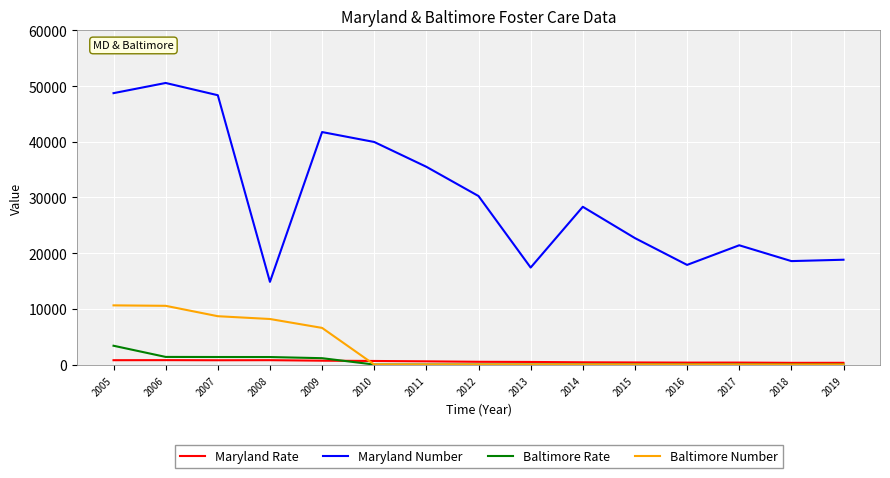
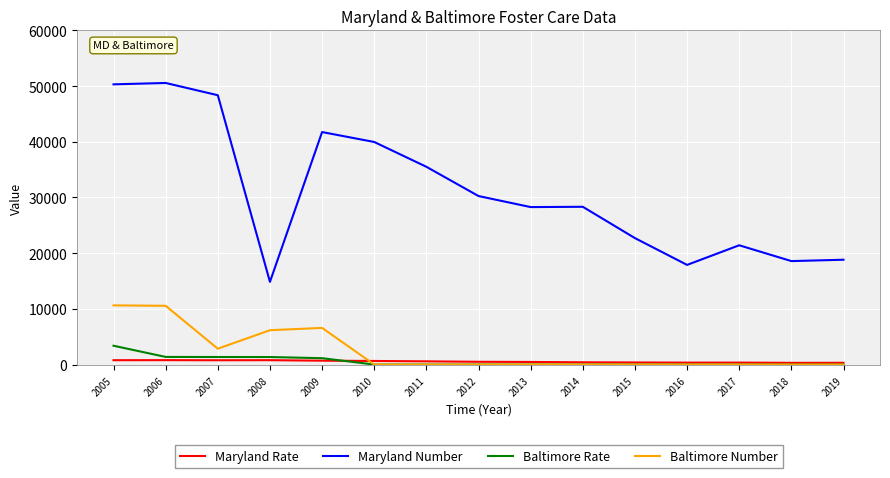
Maryland Number, 2005: 49000 -> 50000
Baltimore Number, 2007: 9000 -> 3000
Baltimore Number, 2008: 8000 -> 6000
Maryland Number, 2013: 17000 -> 28000
